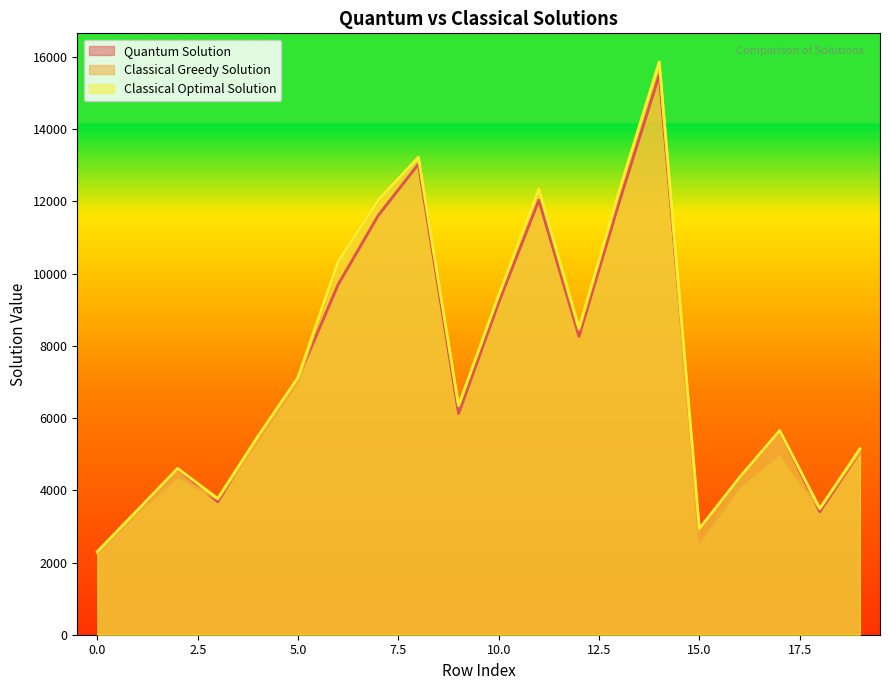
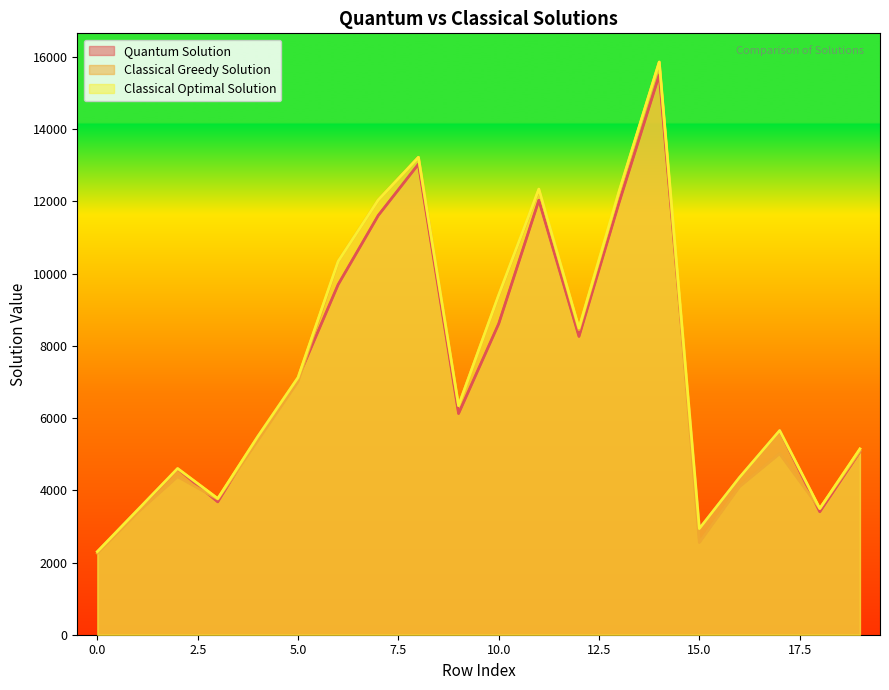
Quantum Solution, 10.0: 9200 -> 8600
